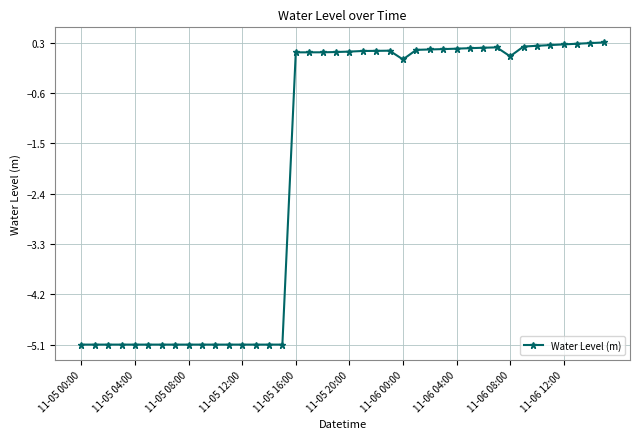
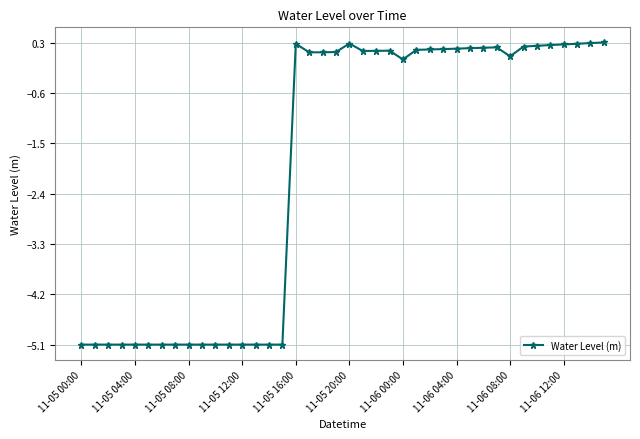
11-05 16:00: 0.1 -> 0.3
11-05 20:00: 0.1 -> 0.3
